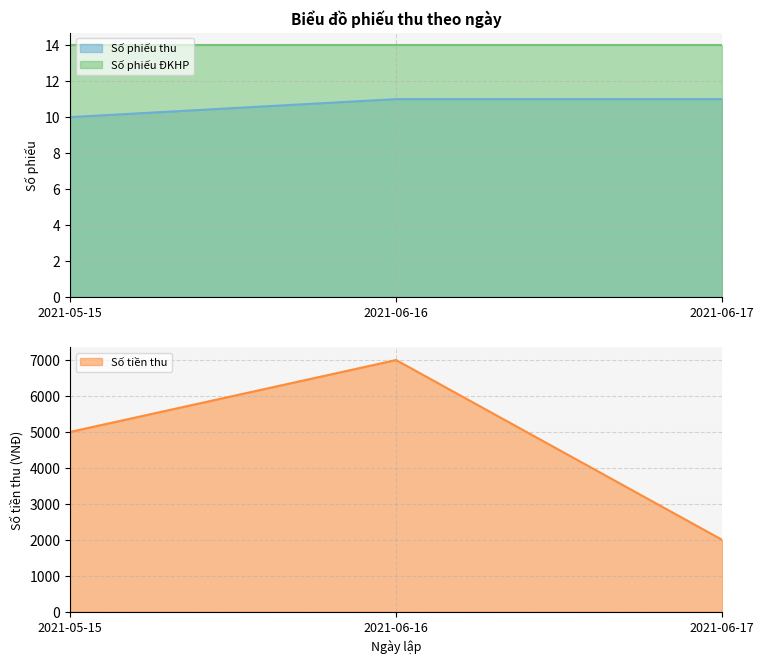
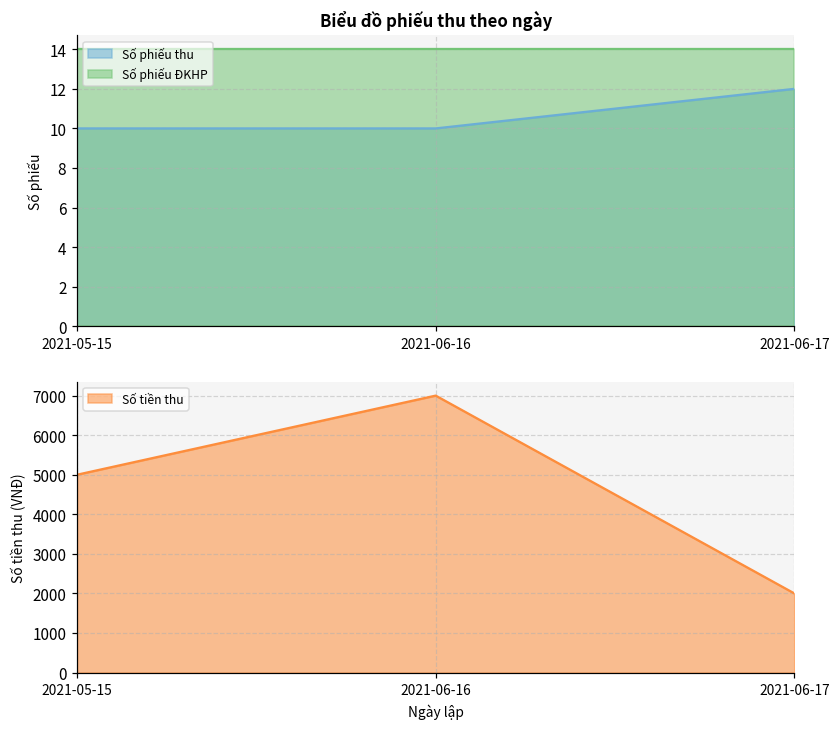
Biểu đồ phiếu thu theo ngày, Số phiếu thu, 2021-06-16: 11 -> 10
Biểu đồ phiếu thu theo ngày, Số phiếu thu, 2021-06-17: 11 -> 12
